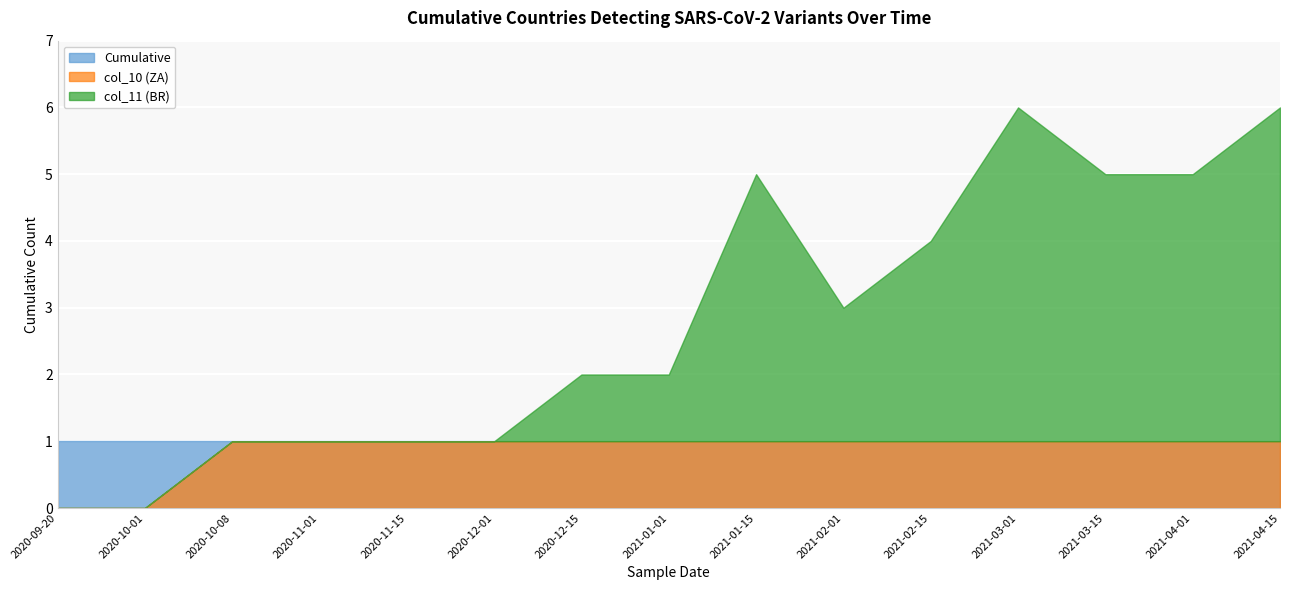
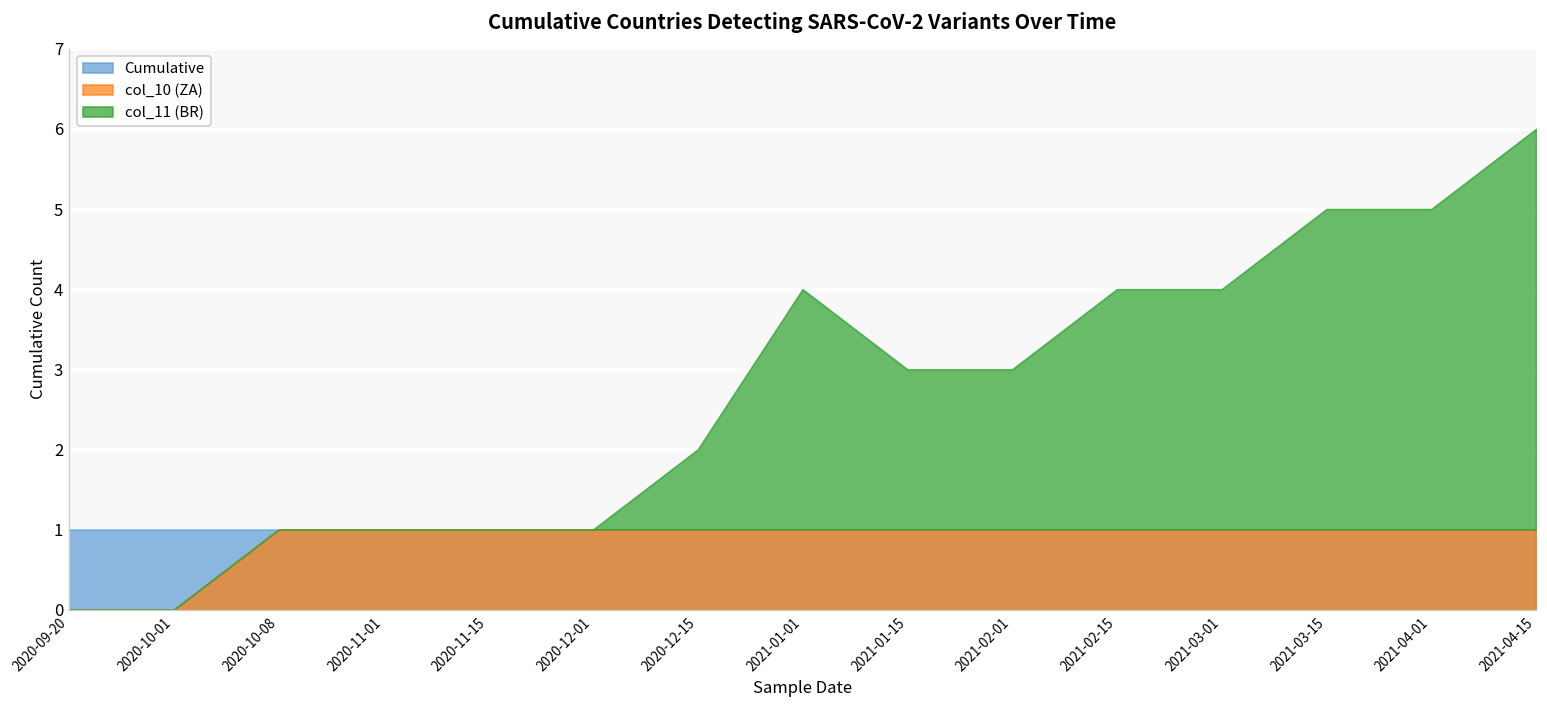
col_11 (BR), 2021-01-01: 1 -> 3
col_11 (BR), 2021-01-15: 4 -> 2
col_11 (BR), 2021-03-01: 5 -> 3
